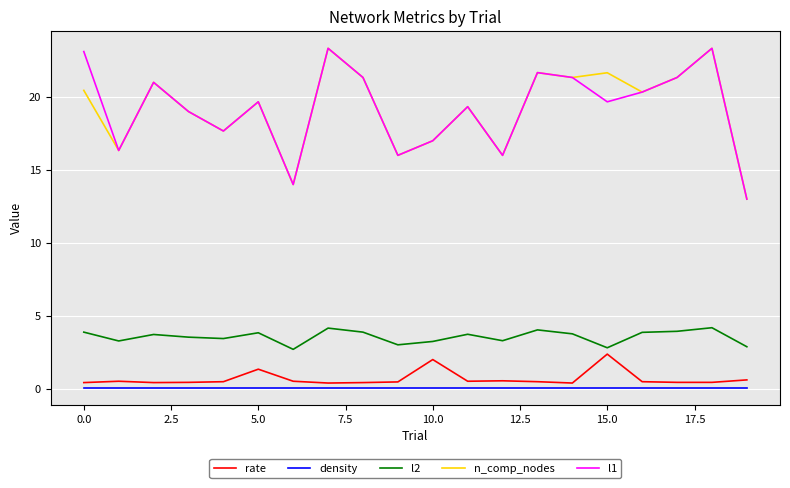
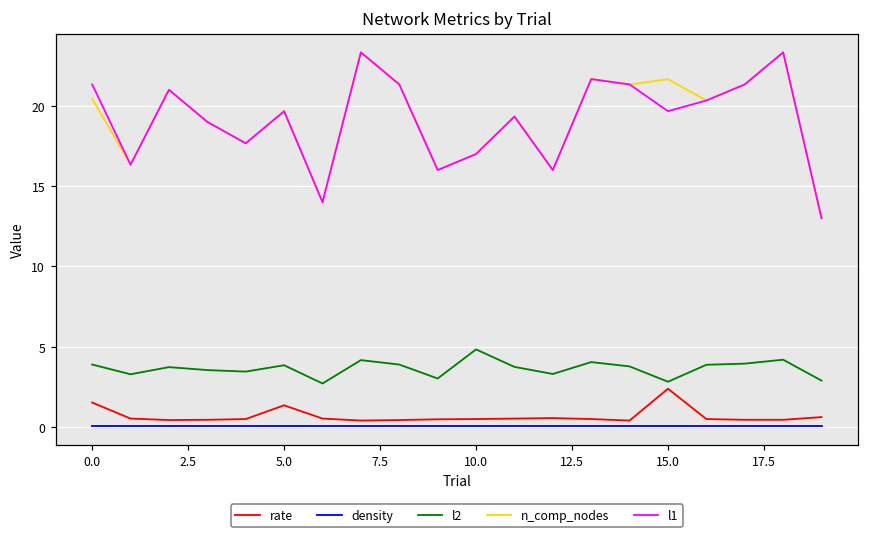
rate, 0.0: 0.4 -> 1.5
l1, 0.0: 23.1 -> 21.3
rate, 10.0: 2.0 -> 0.5
l2, 10.0: 3.2 -> 4.8
